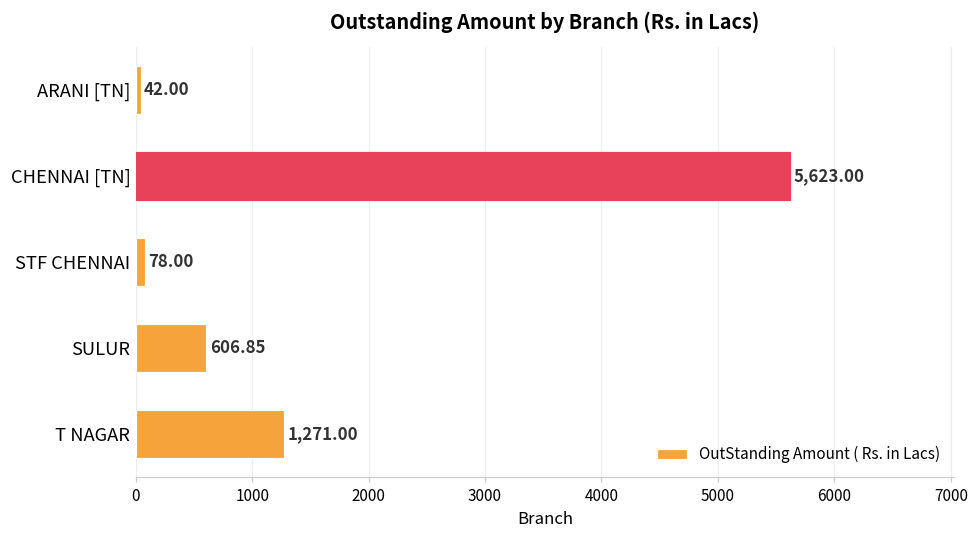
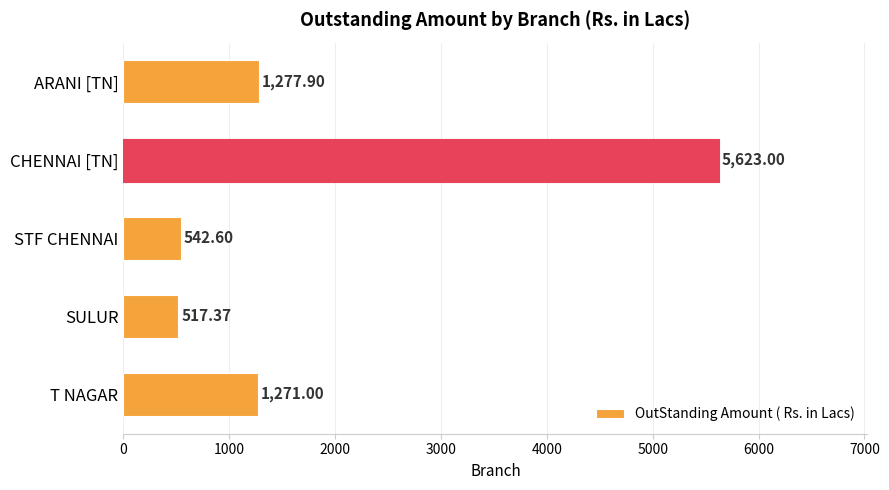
ARANI [TN]: 42.00 -> 1,277.90
STF CHENNAI: 78.00 -> 542.60
SULUR: 606.85 -> 517.37
